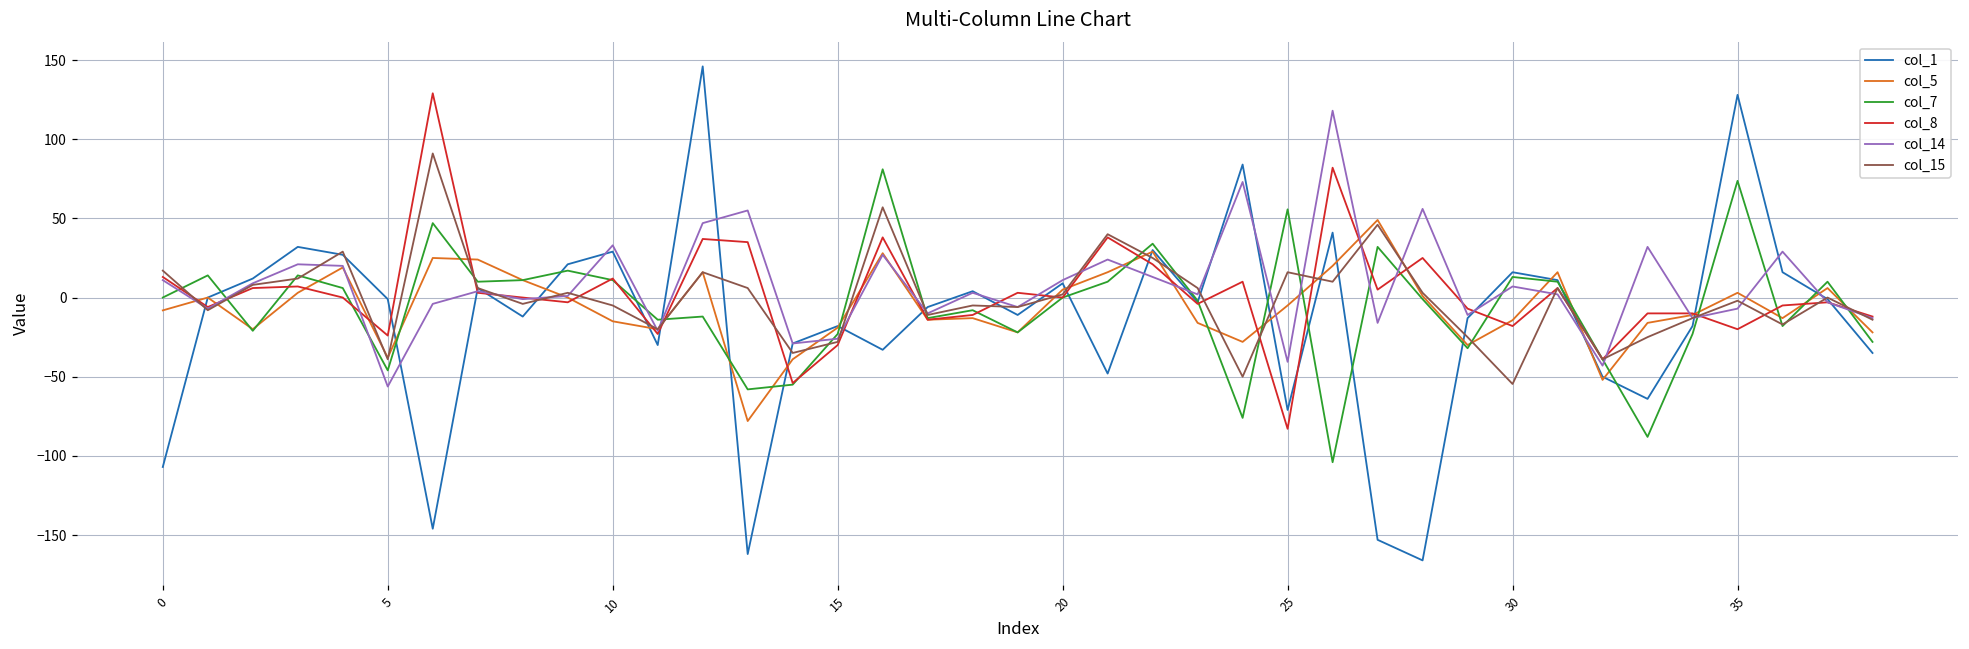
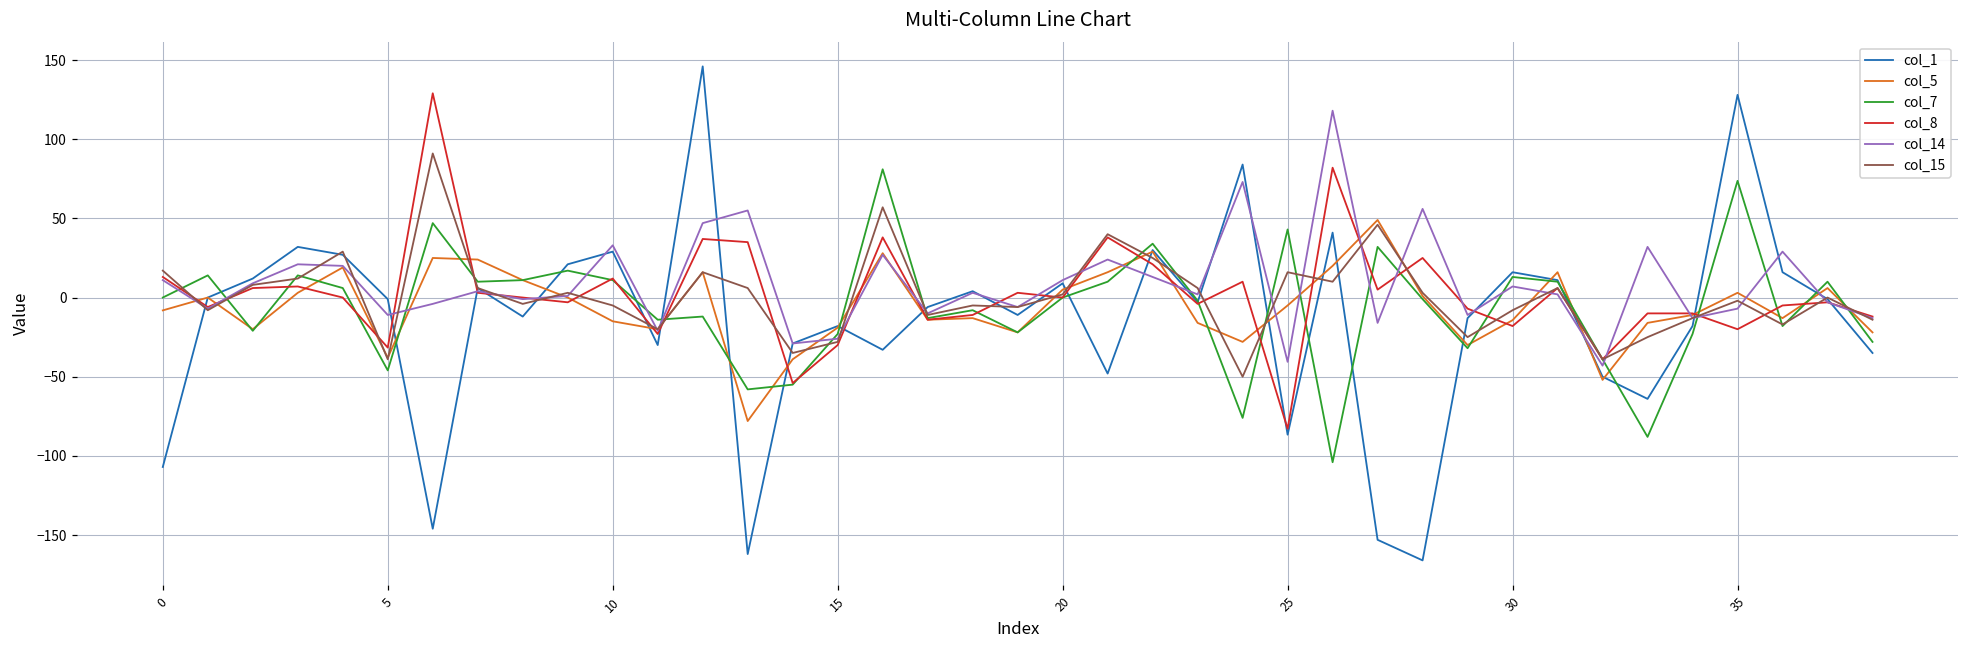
col_8, 5: -24 -> -32
col_14, 5: -56 -> -11
col_1, 25: -71 -> -87
col_7, 25: 56 -> 43
col_15, 30: -55 -> -8
